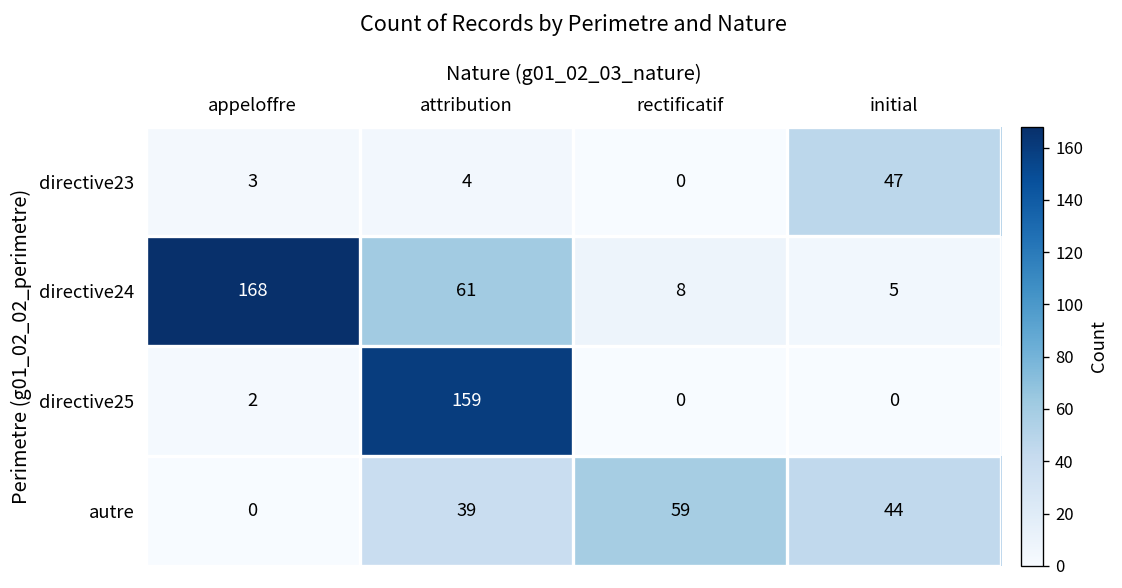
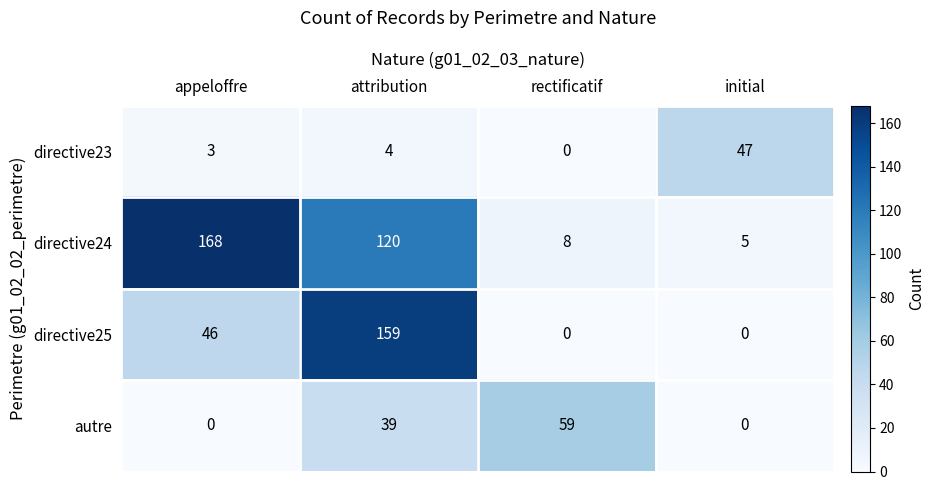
directive24, attribution: 61 -> 120
directive25, appeloffre: 2 -> 46
autre, initial: 44 -> 0
